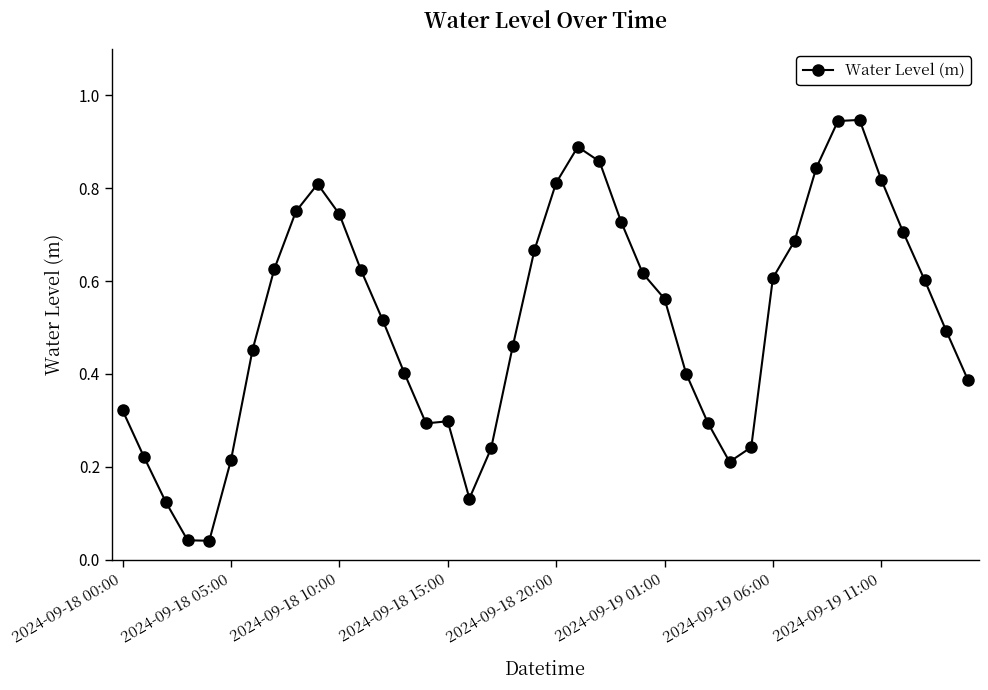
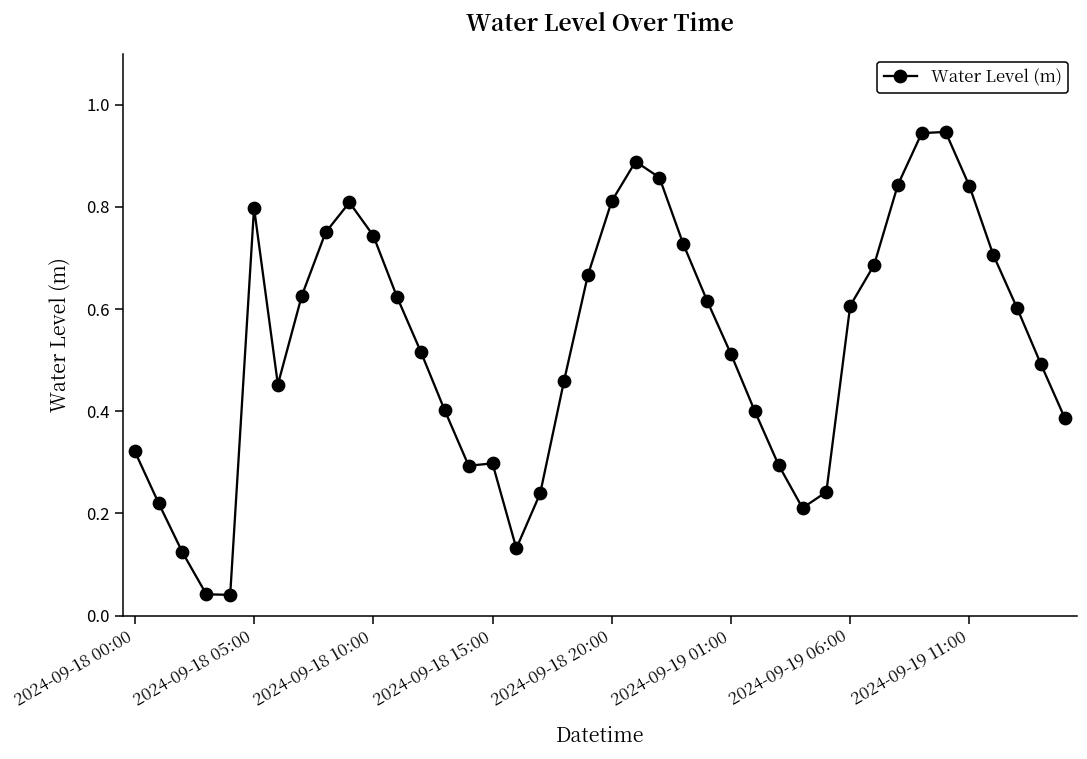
2024-09-18 05:00: 0.21 -> 0.80
2024-09-19 01:00: 0.56 -> 0.51
2024-09-19 11:00: 0.82 -> 0.84
